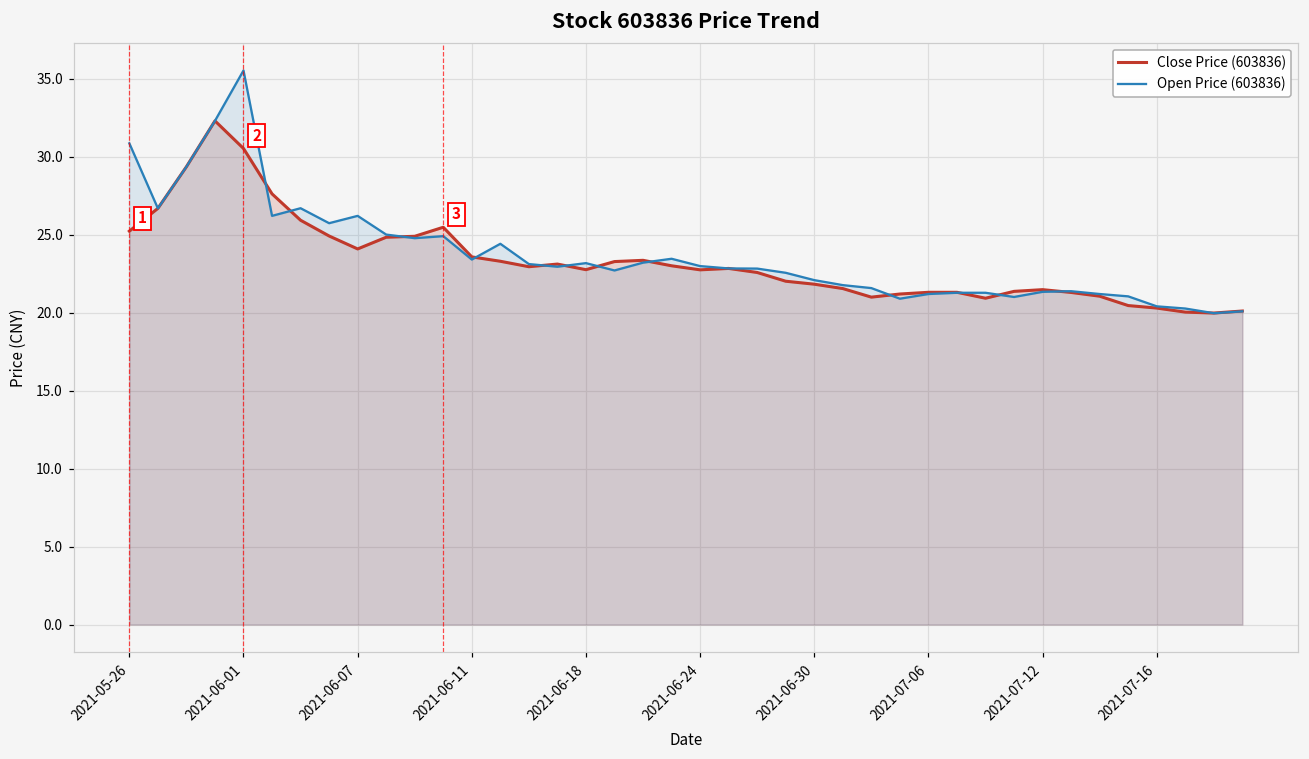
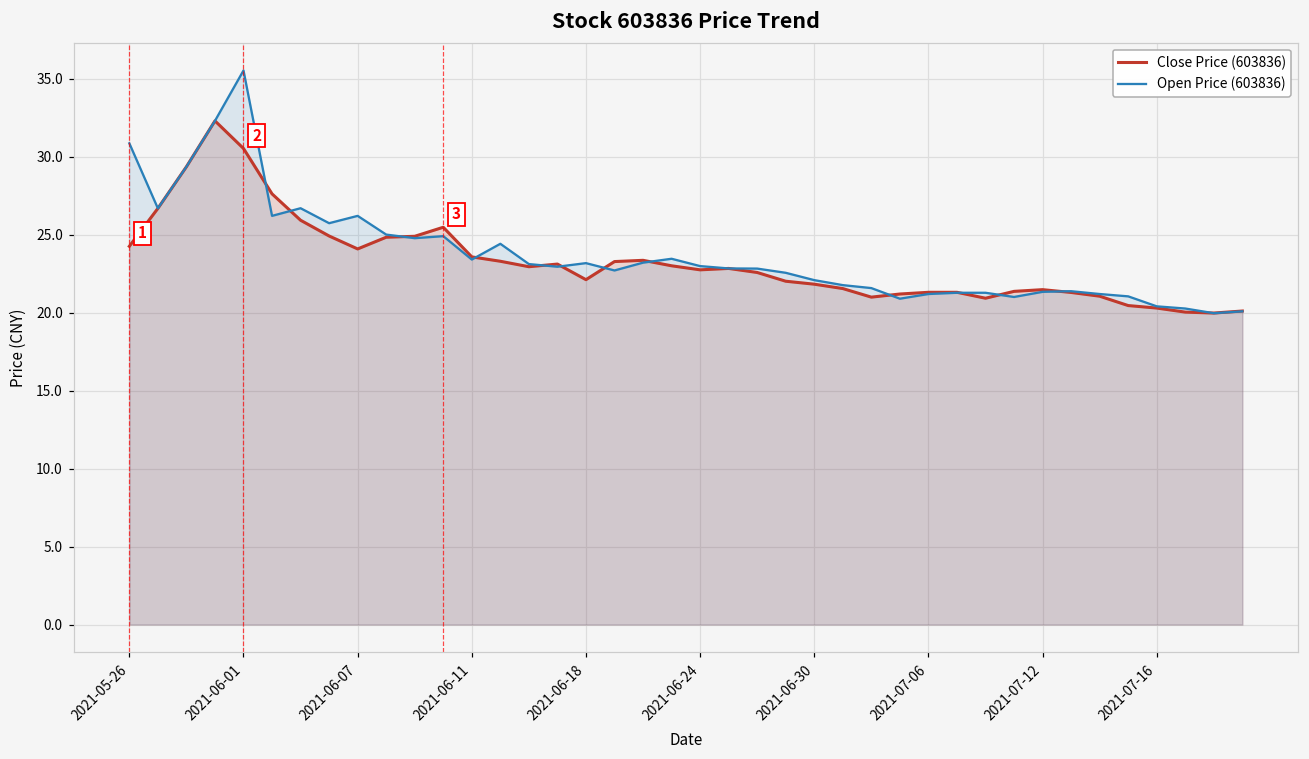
Close Price (603836), 2021-05-26: 25.2 -> 24.3
Close Price (603836), 2021-06-18: 22.8 -> 22.1
